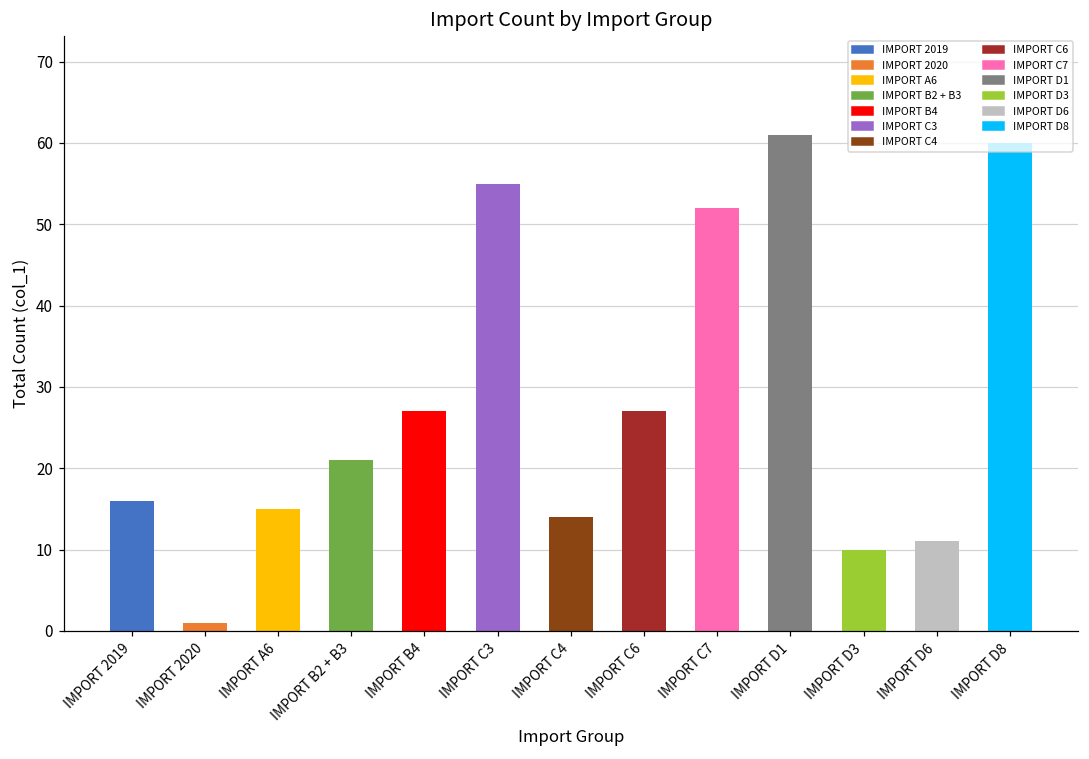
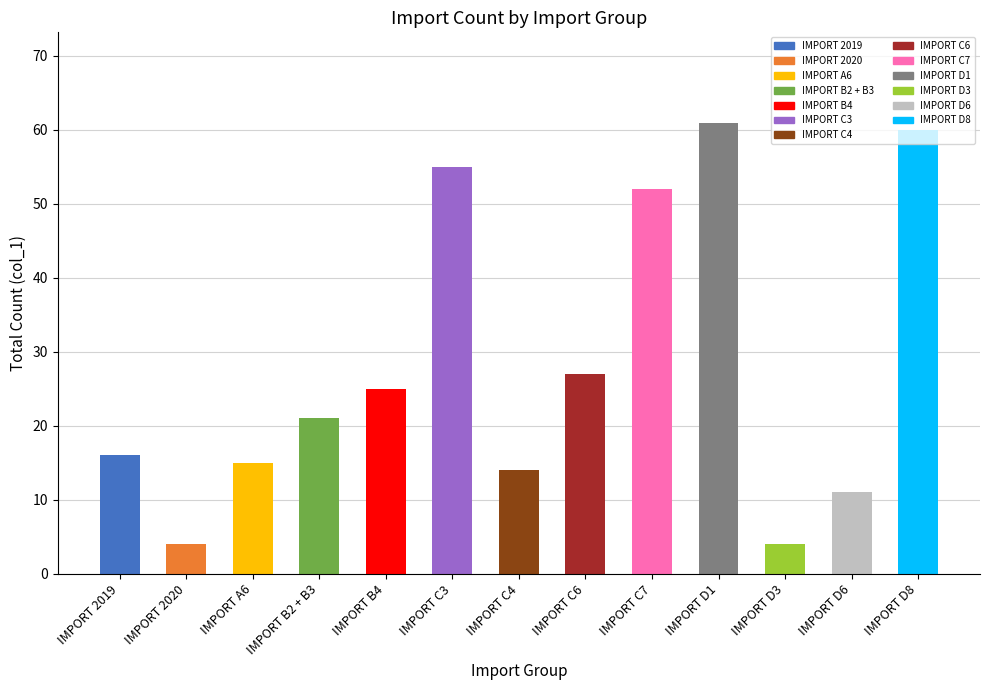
IMPORT 2020: 1 -> 4
IMPORT B4: 27 -> 25
IMPORT D3: 10 -> 4
